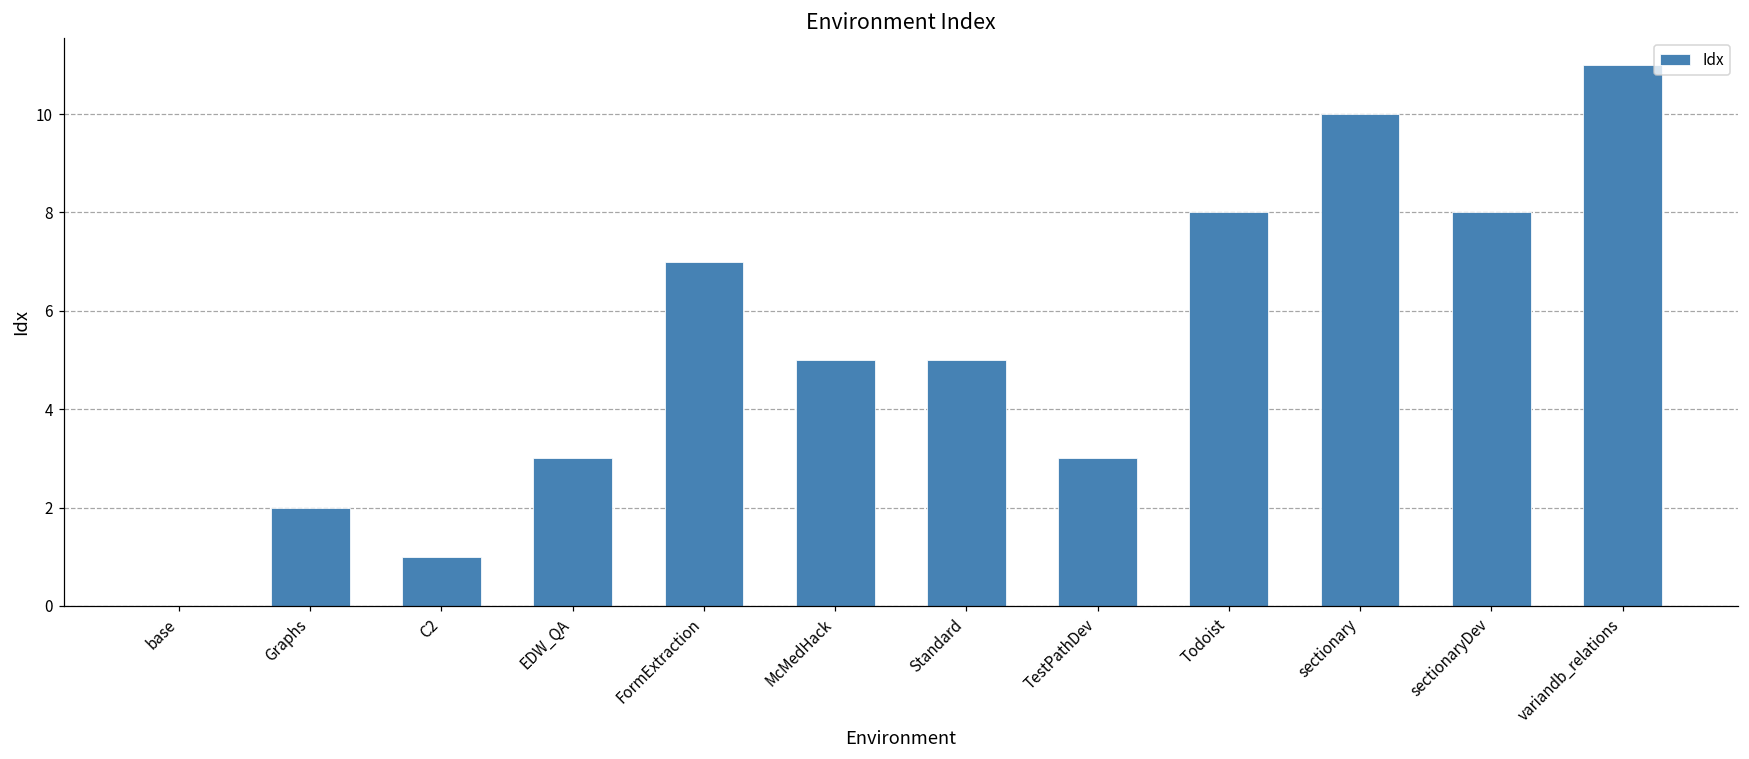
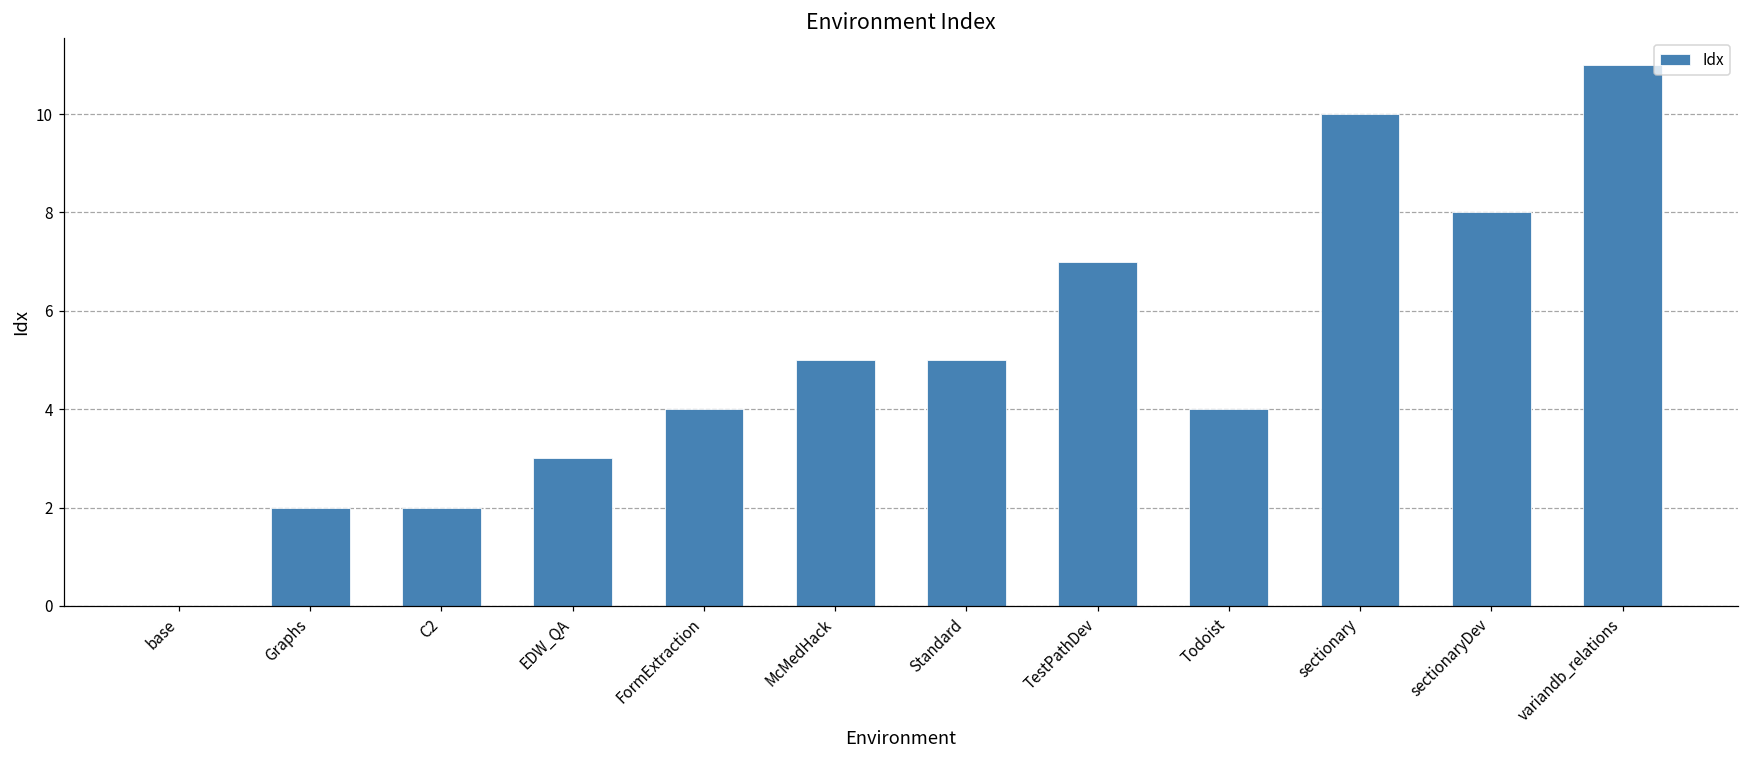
C2: 1 -> 2
FormExtraction: 7 -> 4
TestPathDev: 3 -> 7
Todoist: 8 -> 4
